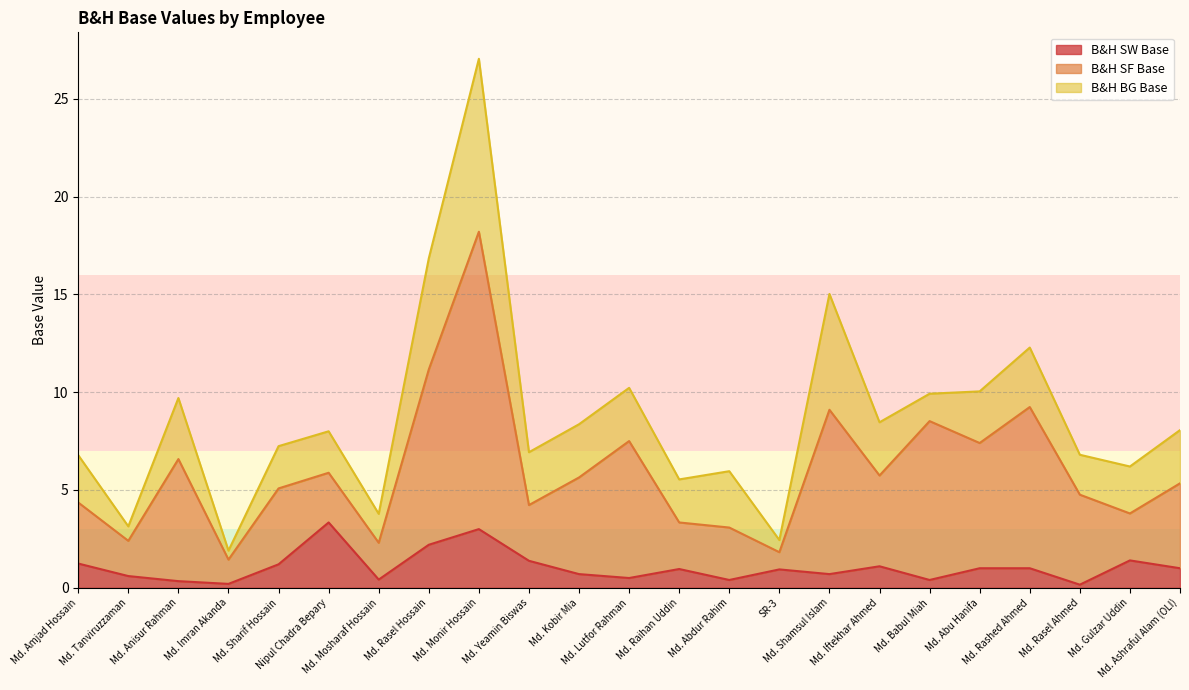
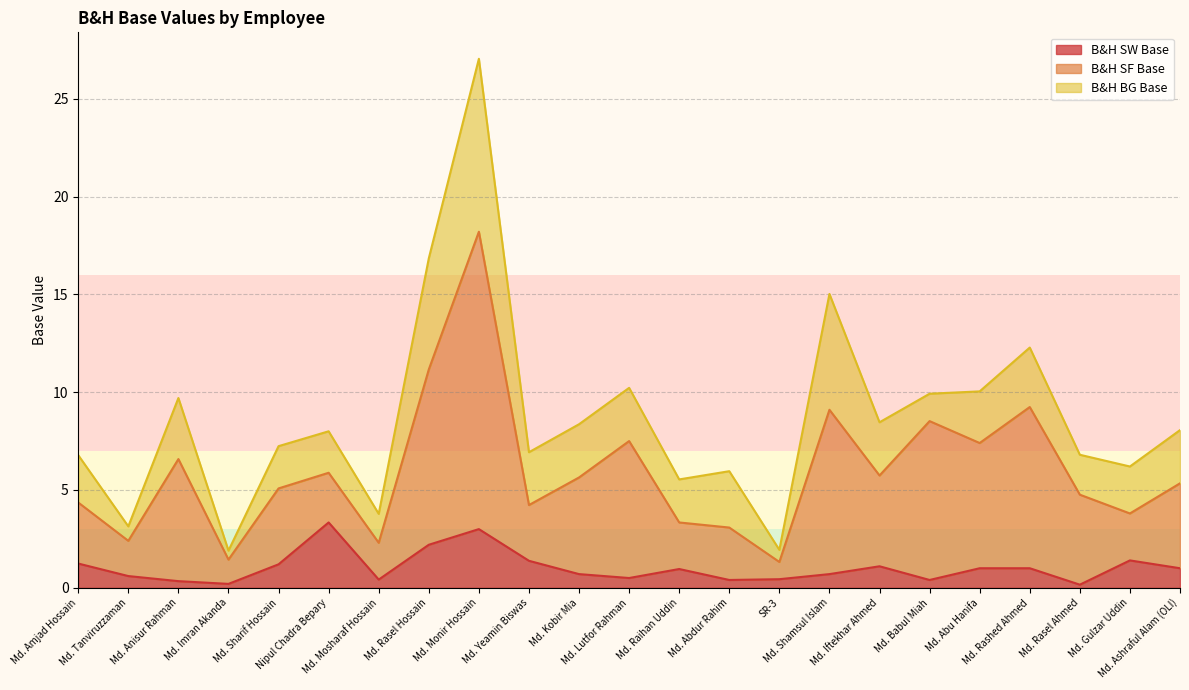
B&H SW Base, SR-3: 0.9 -> 0.4
